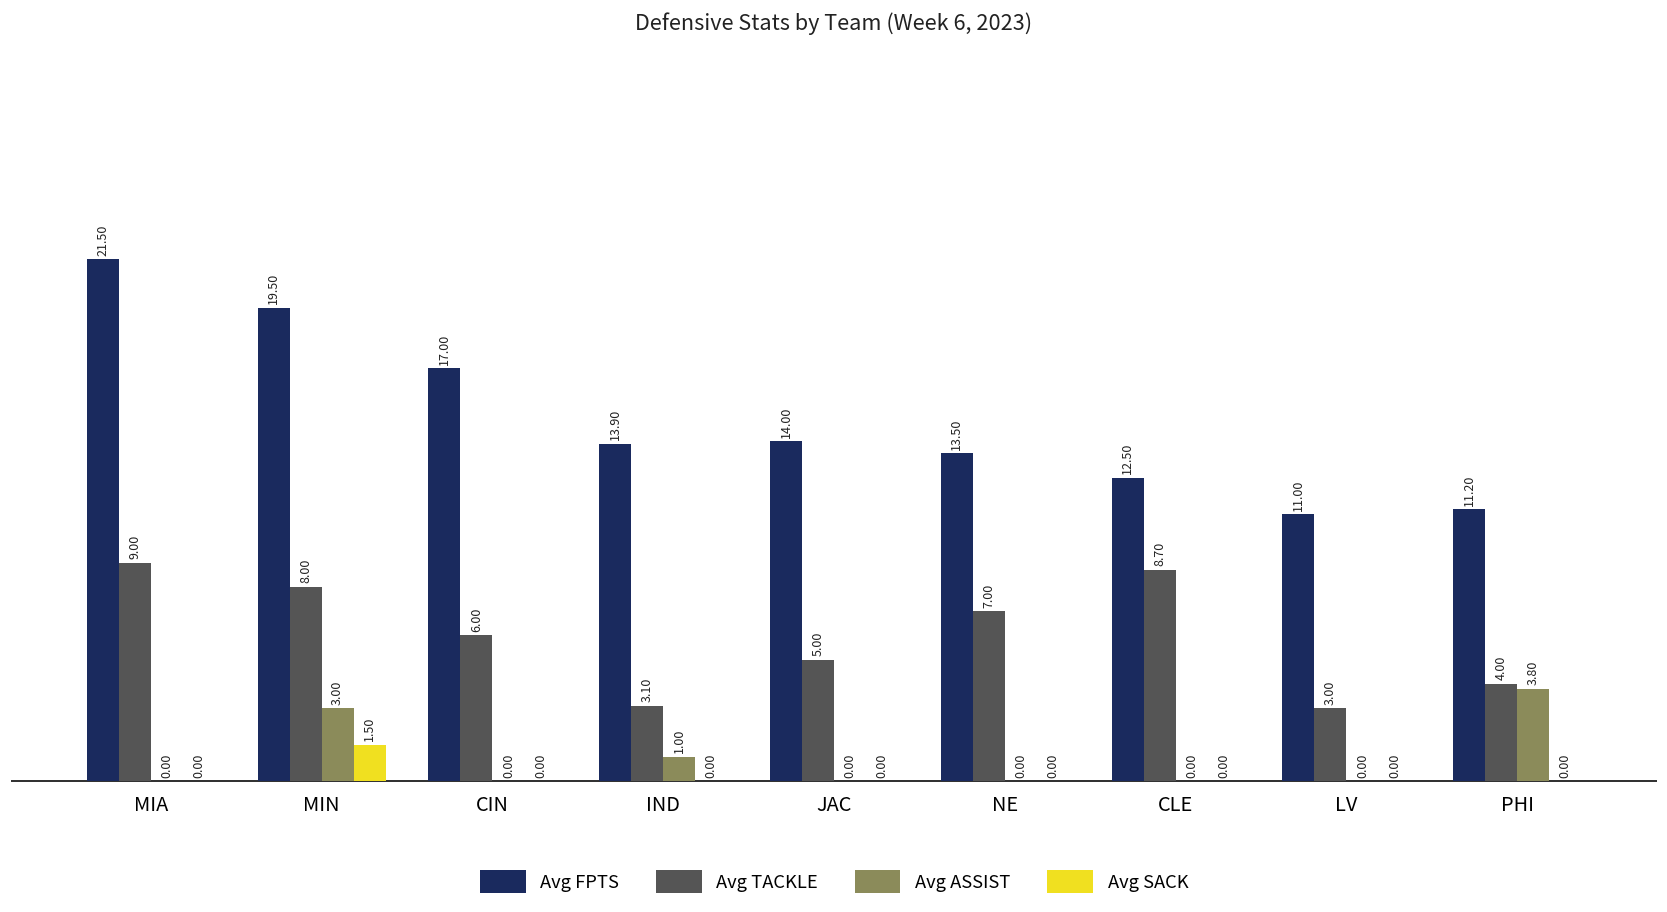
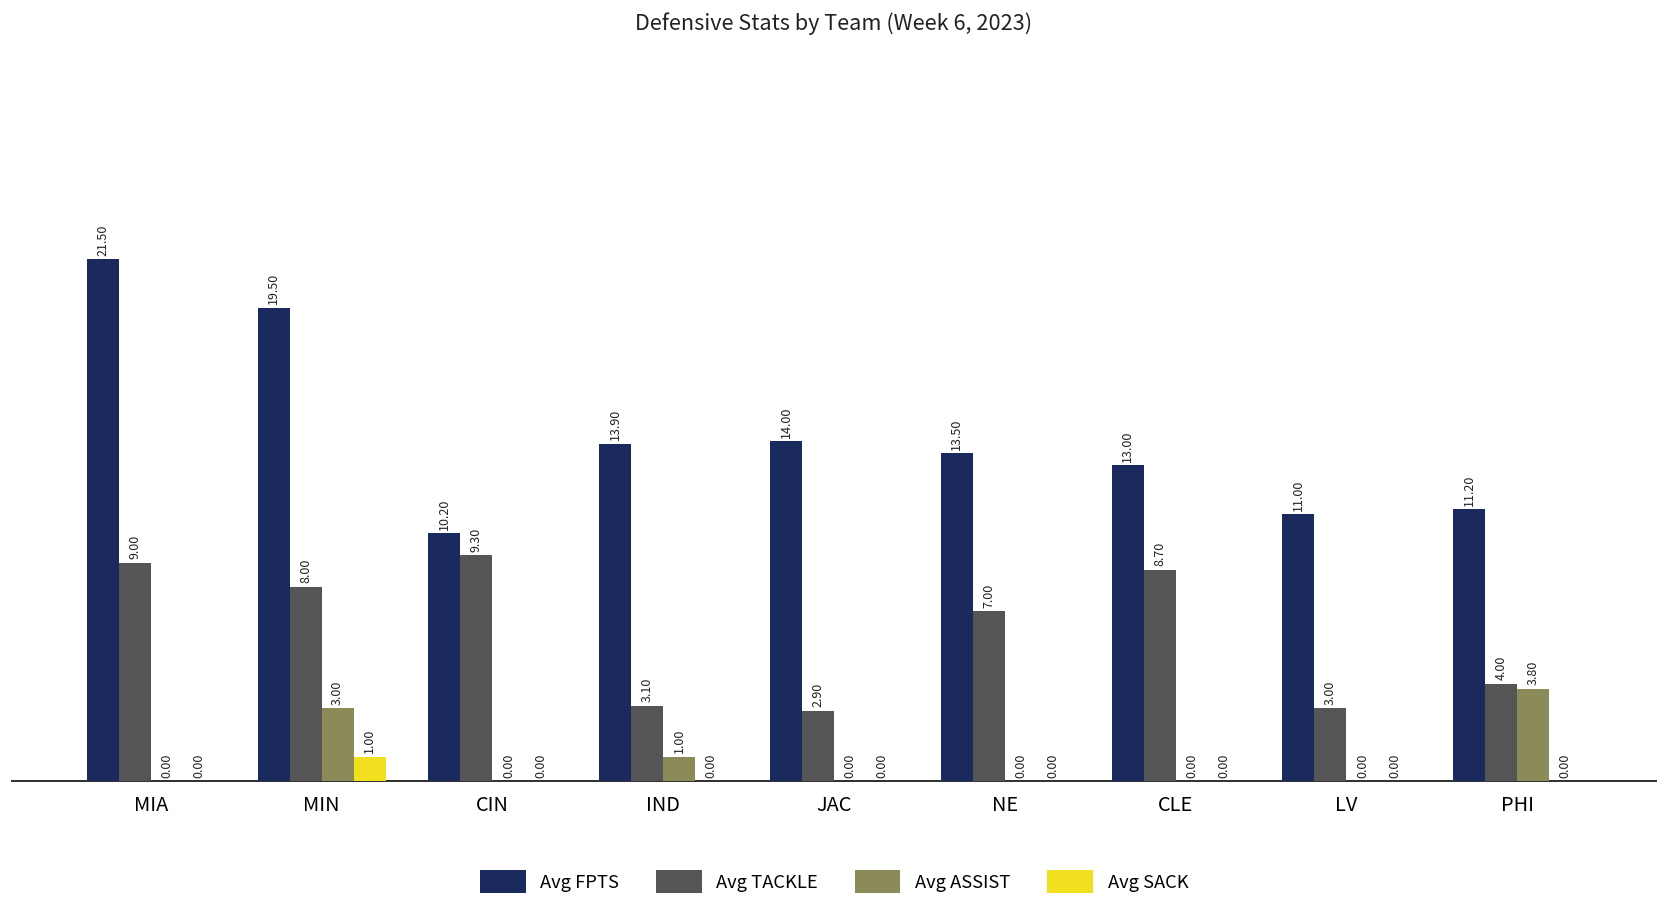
Avg SACK, MIN: 1.50 -> 1.00
Avg FPTS, CIN: 17.00 -> 10.20
Avg TACKLE, CIN: 6.00 -> 9.30
Avg TACKLE, JAC: 5.00 -> 2.90
Avg FPTS, CLE: 12.50 -> 13.00
